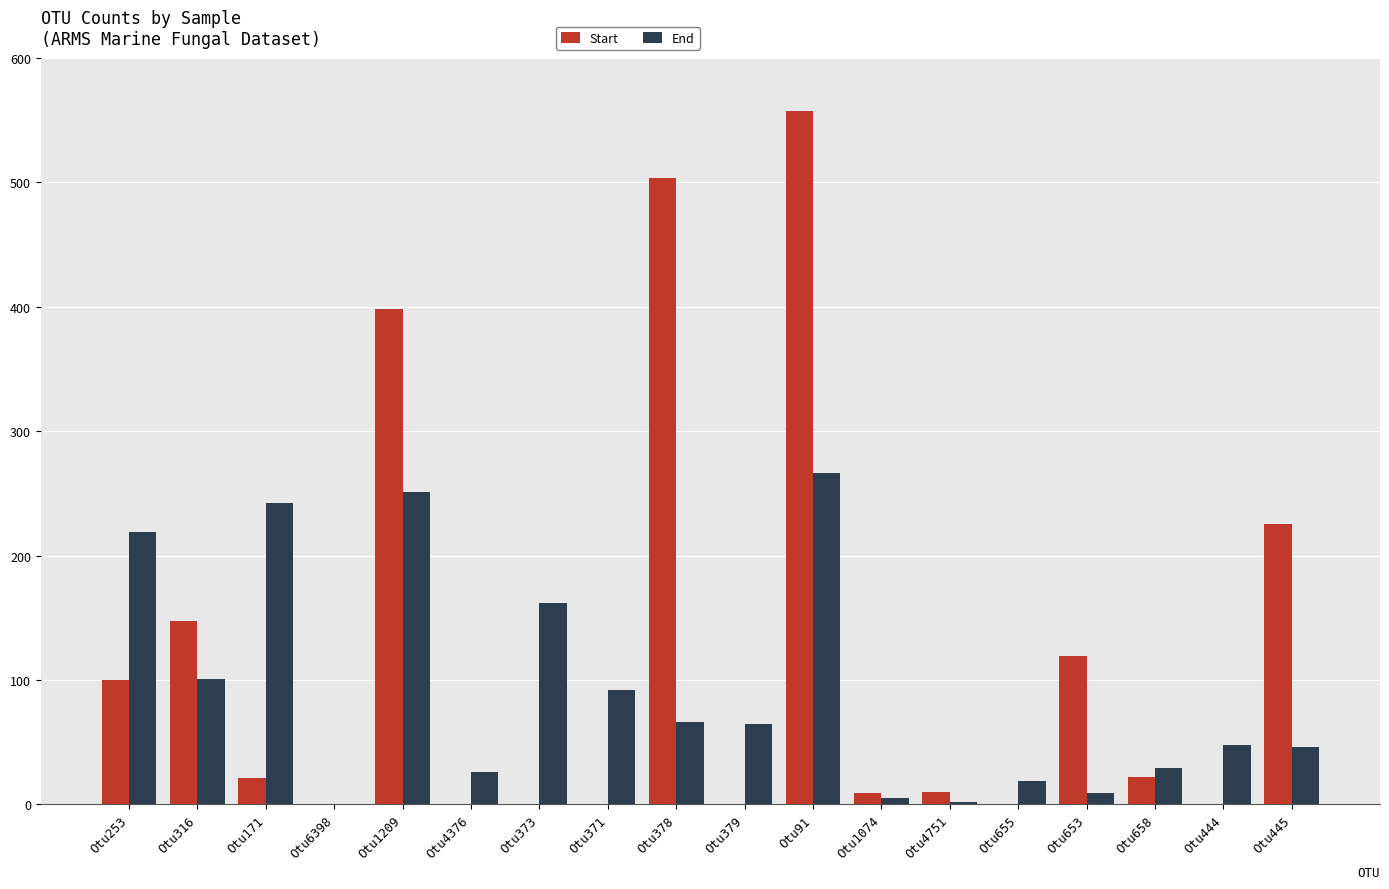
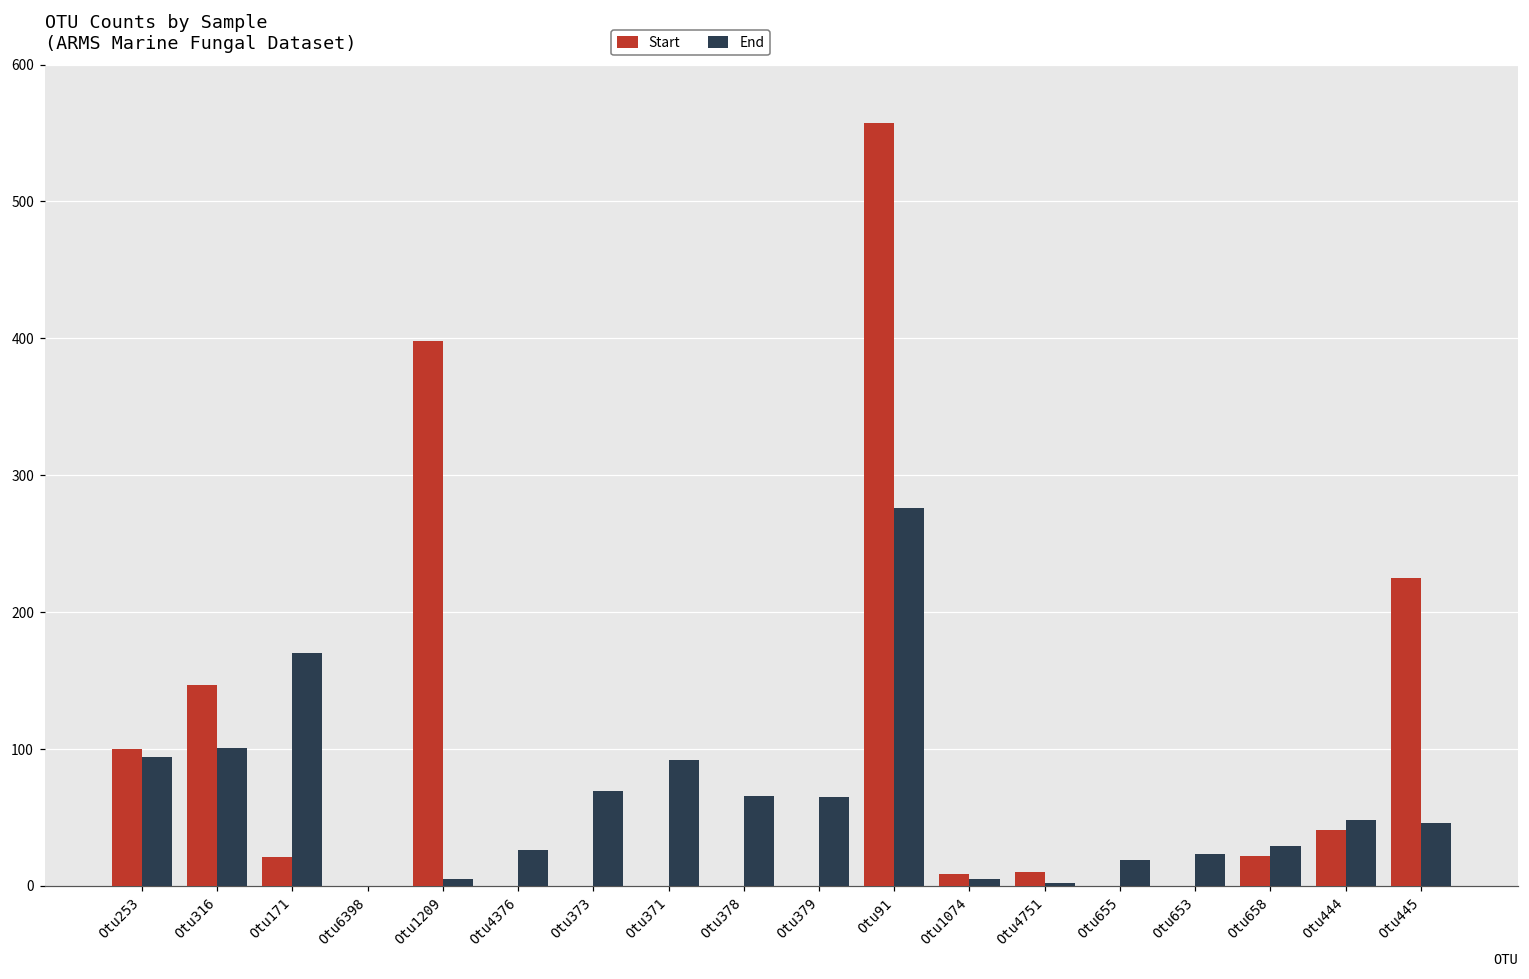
End, Otu253: 219 -> 94
End, Otu171: 242 -> 170
End, Otu1209: 251 -> 5
End, Otu373: 162 -> 69
Start, Otu378: 503 -> 0
End, Otu91: 266 -> 276
Start, Otu653: 119 -> 0
End, Otu653: 9 -> 23
Start, Otu444: 0 -> 41
